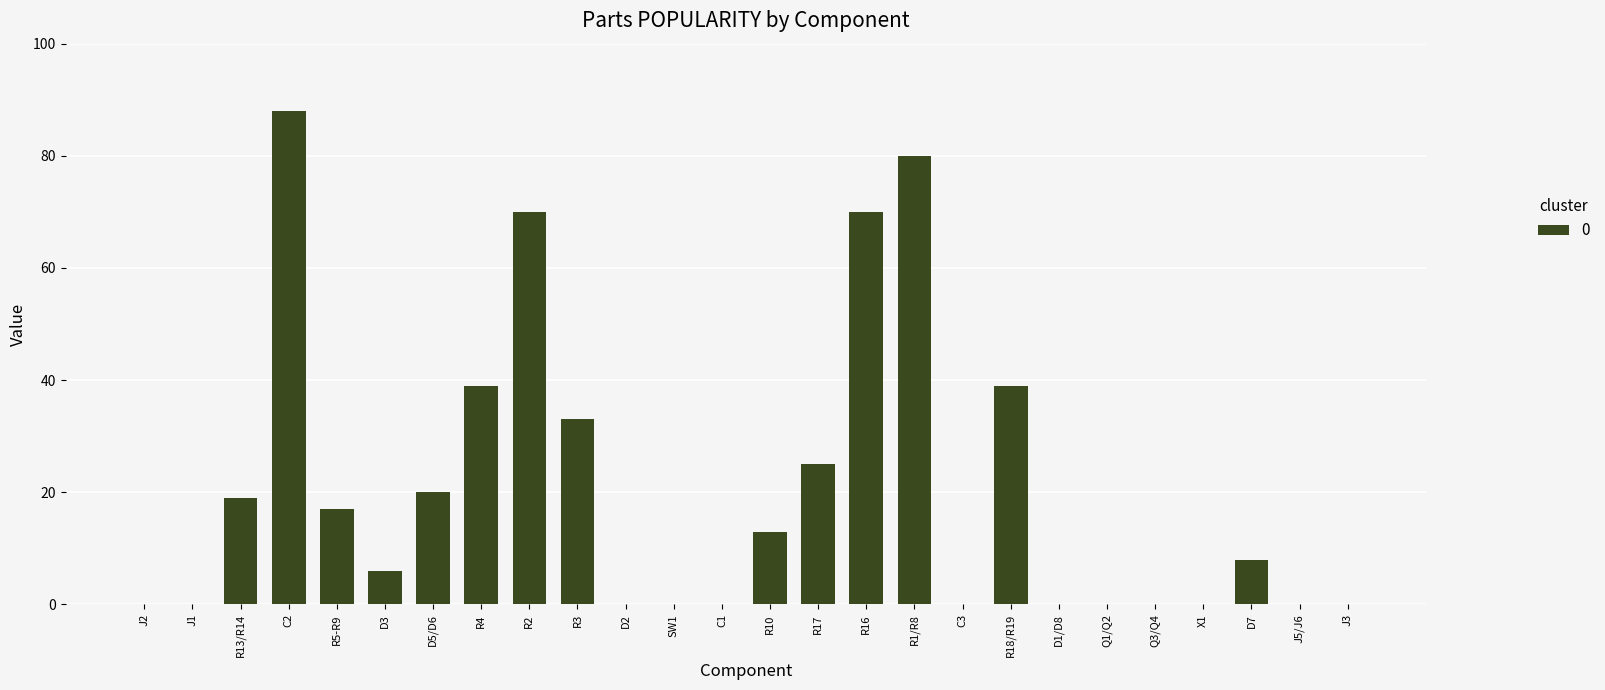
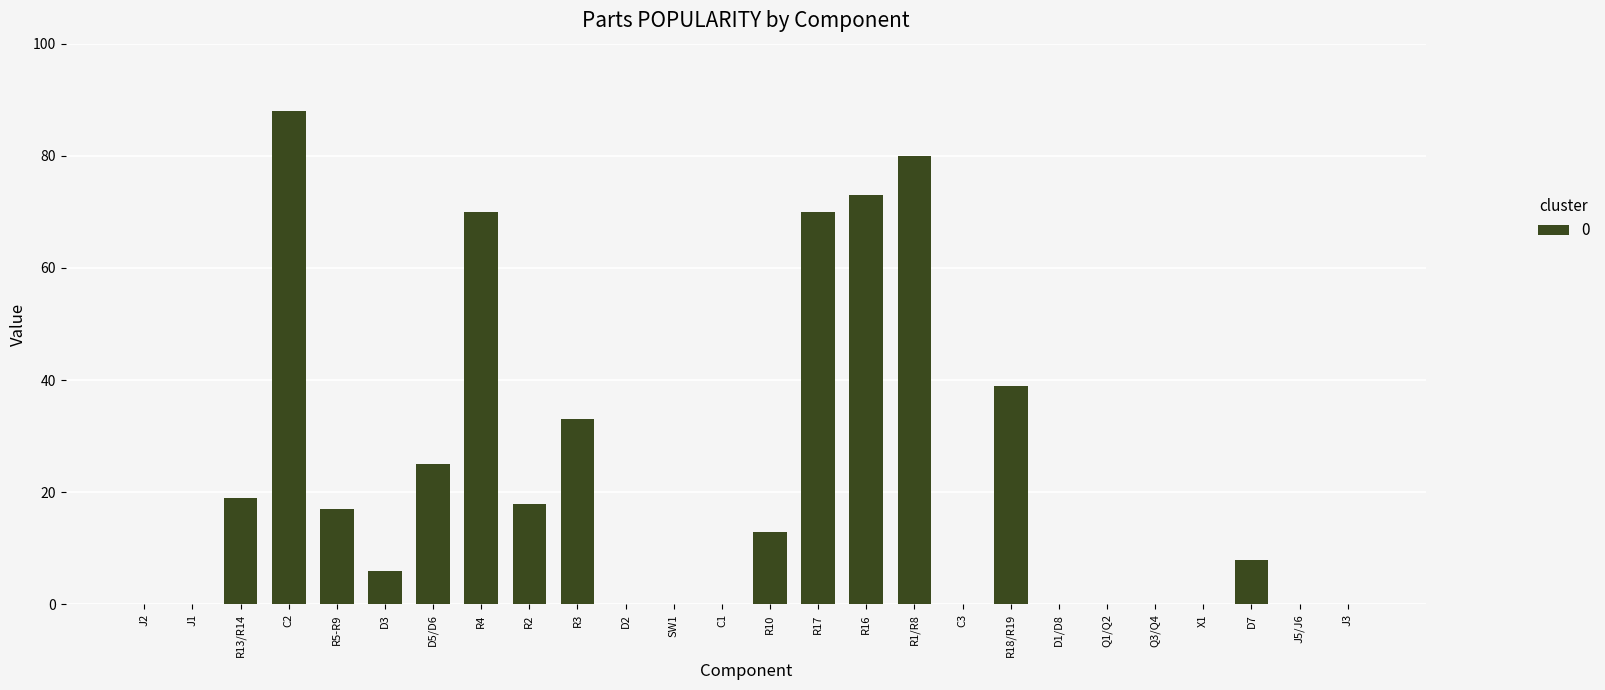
D5/D6: 20 -> 25
R4: 39 -> 70
R2: 70 -> 18
R17: 25 -> 70
R16: 70 -> 73
